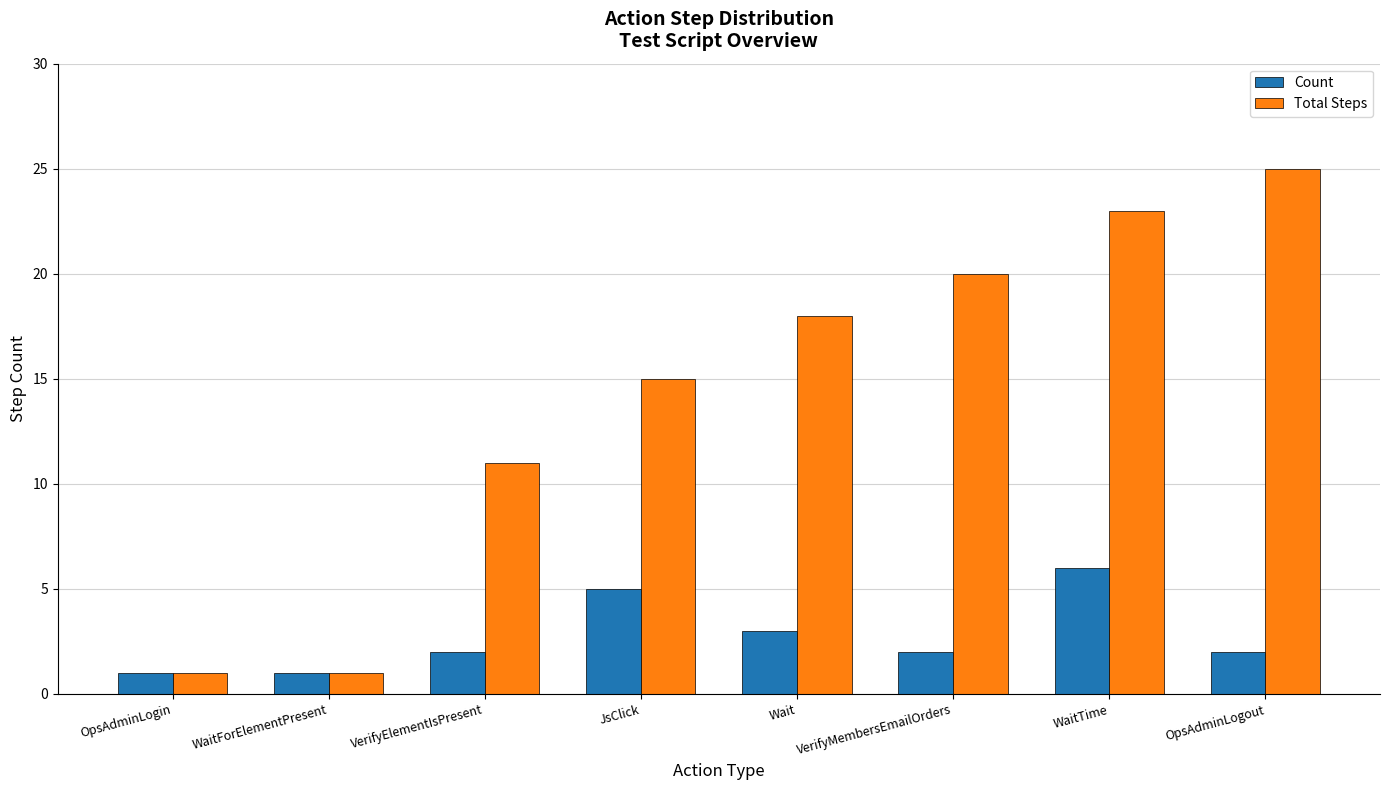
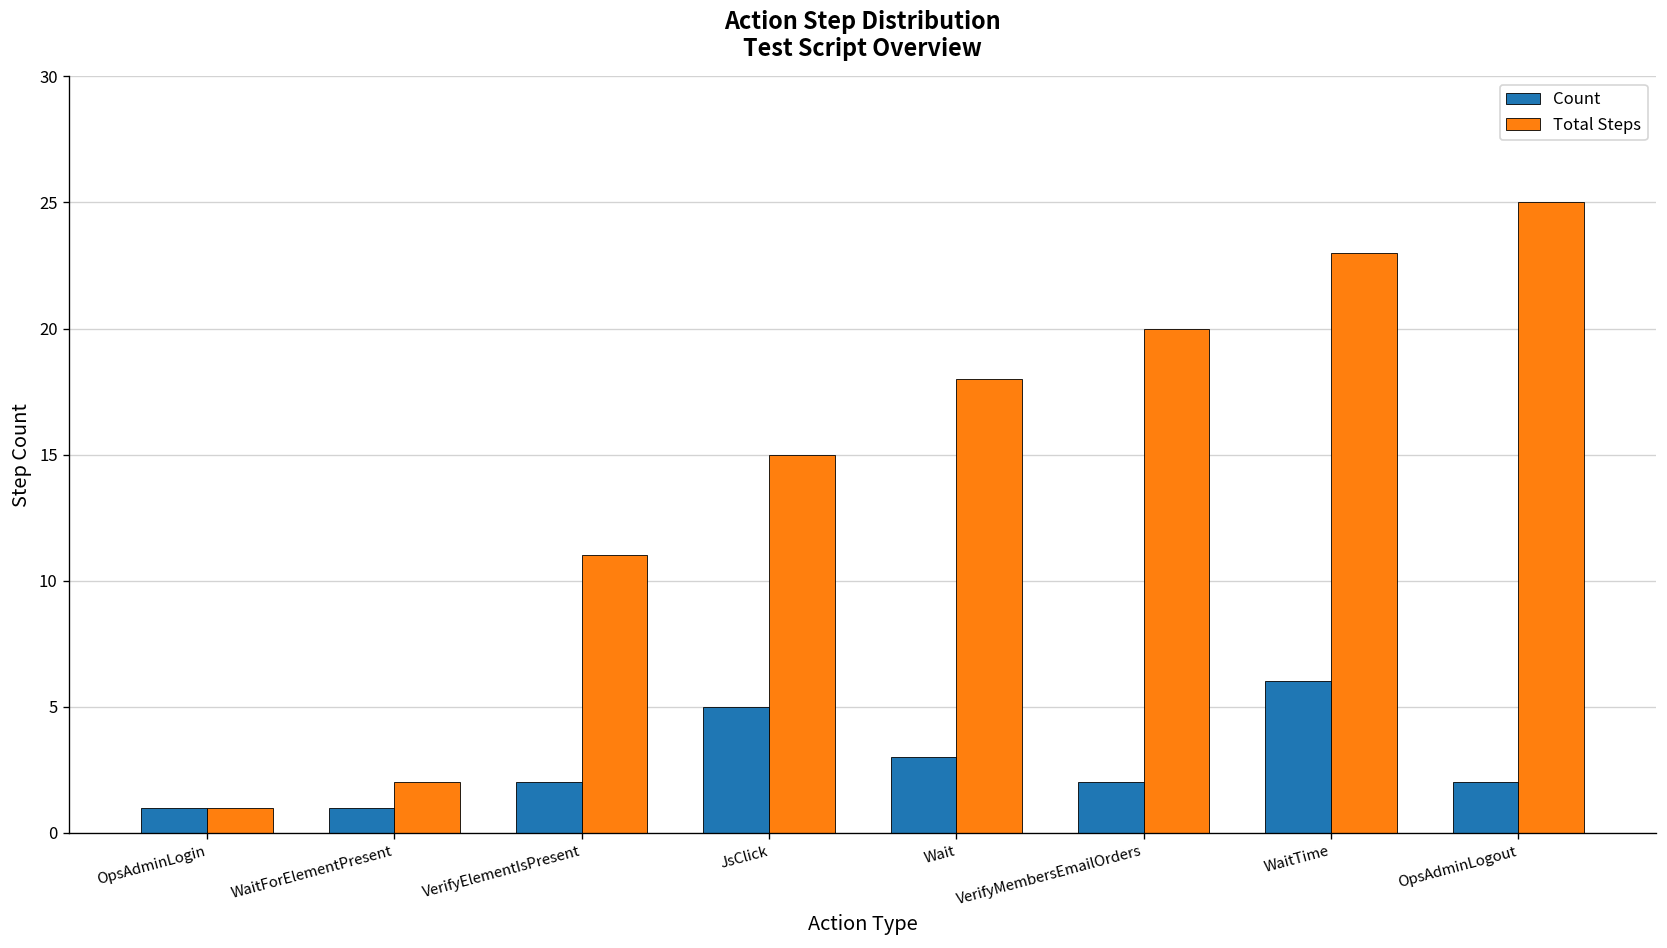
Total Steps, WaitForElementPresent: 1 -> 2
